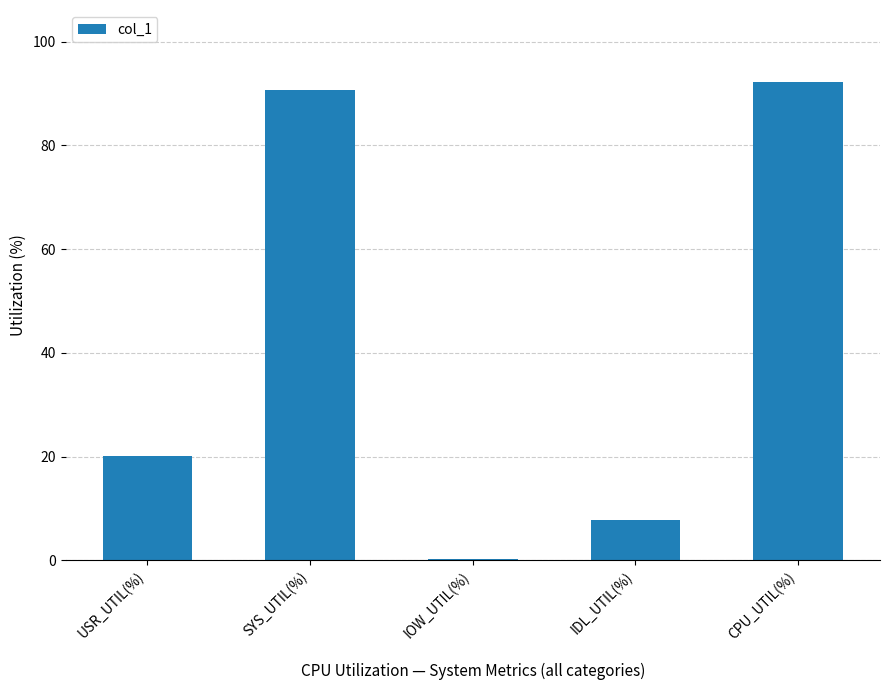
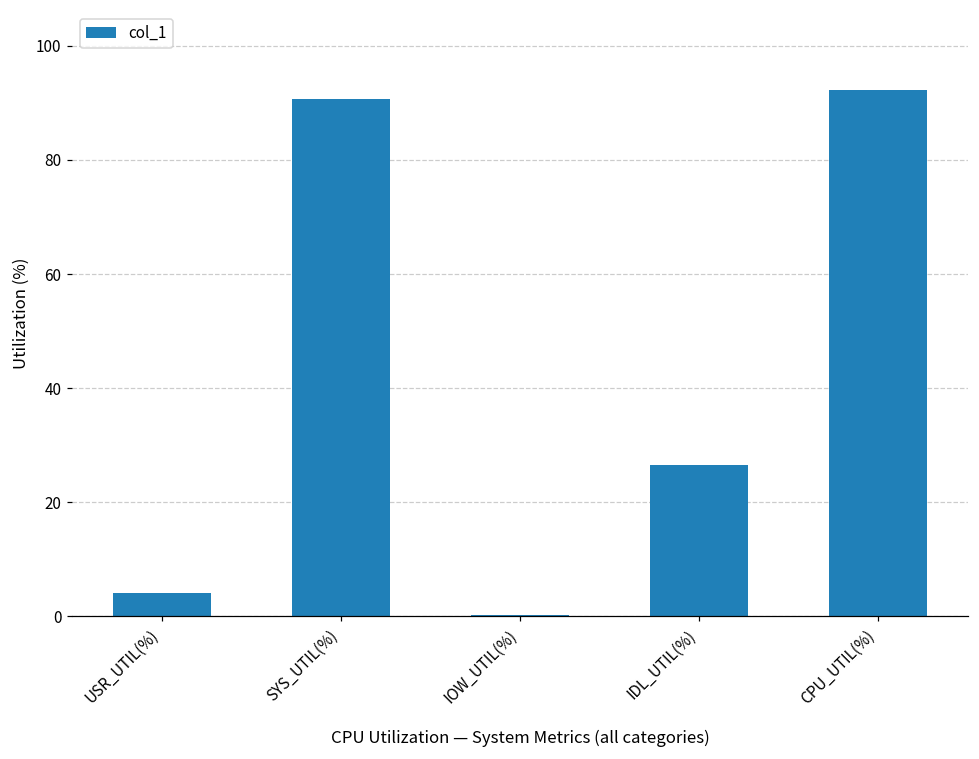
USR_UTIL(%): 20 -> 4
IDL_UTIL(%): 8 -> 27
